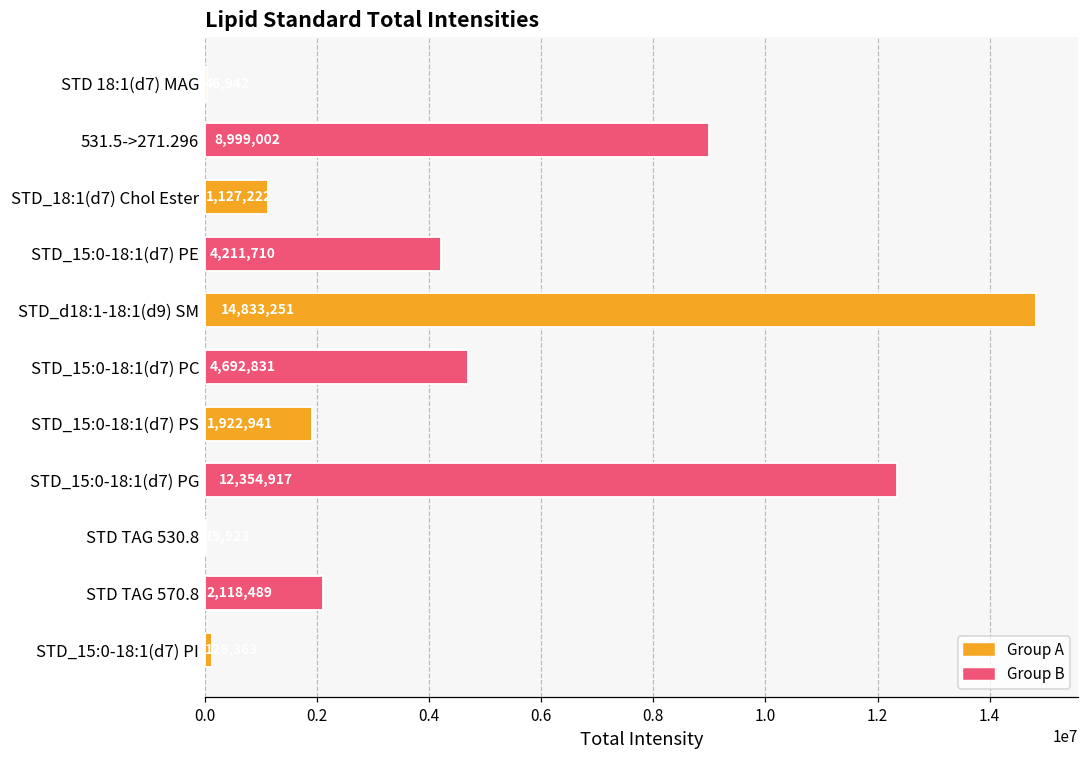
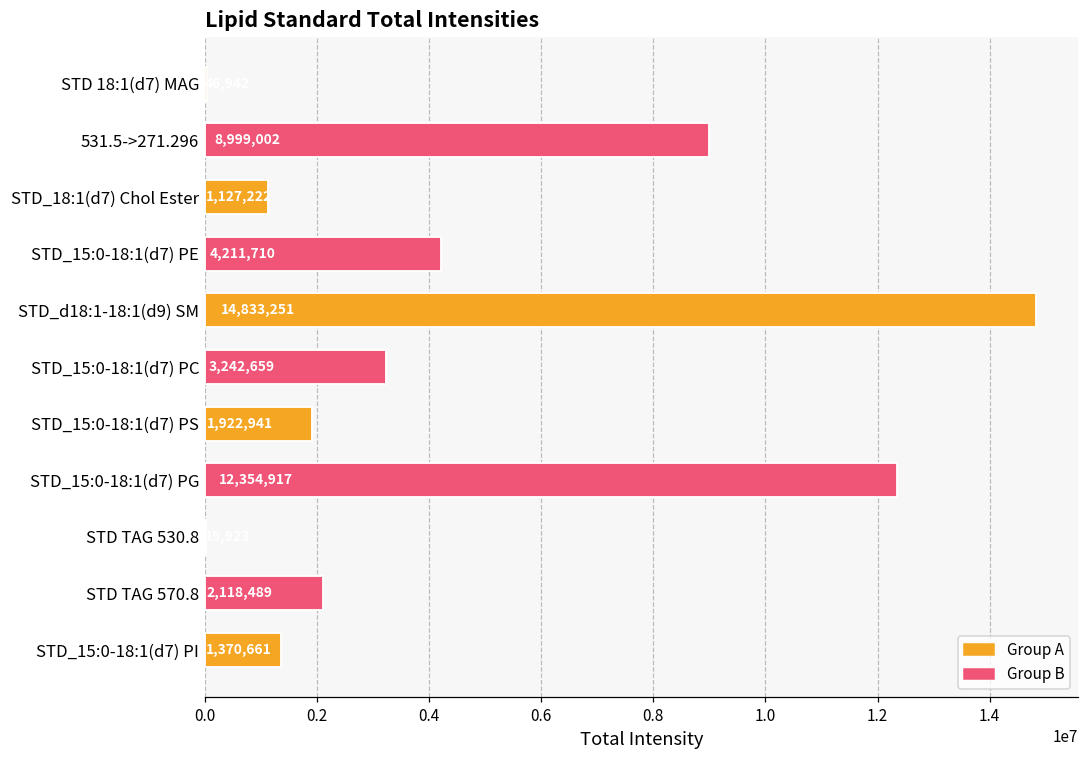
STD_15:0-18:1(d7) PC: 4,692,831 -> 3,242,659
STD_15:0-18:1(d7) PI: 100000 -> 1400000
